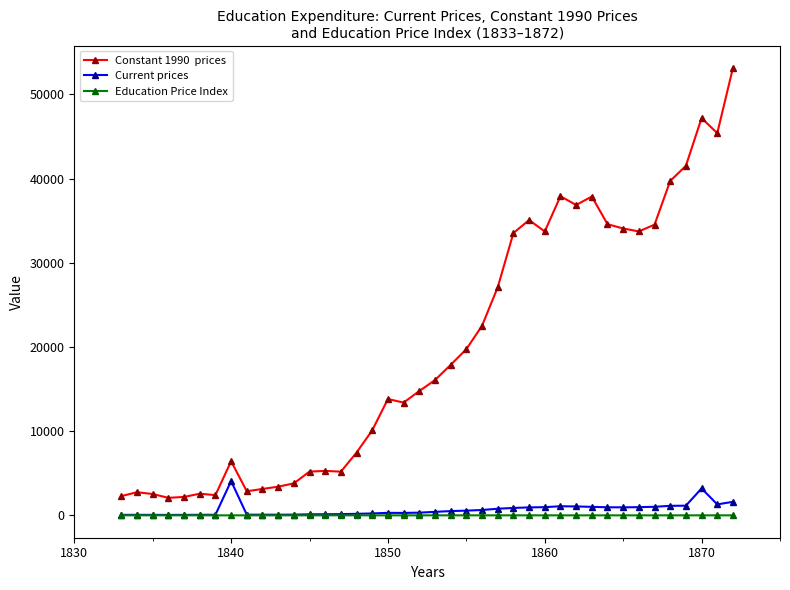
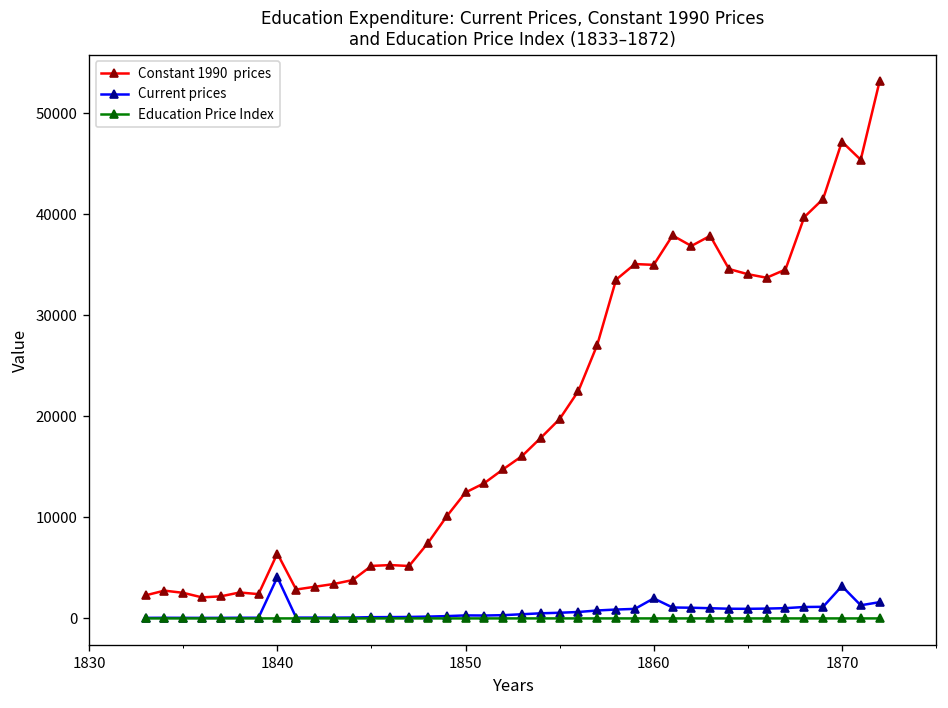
Constant 1990 prices, 1850: 14000 -> 12000
Constant 1990 prices, 1860: 34000 -> 35000
Current prices, 1860: 1000 -> 2000
